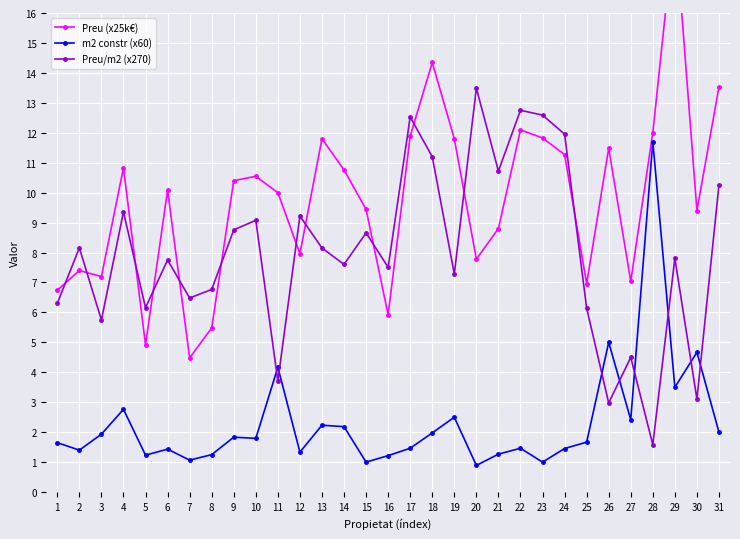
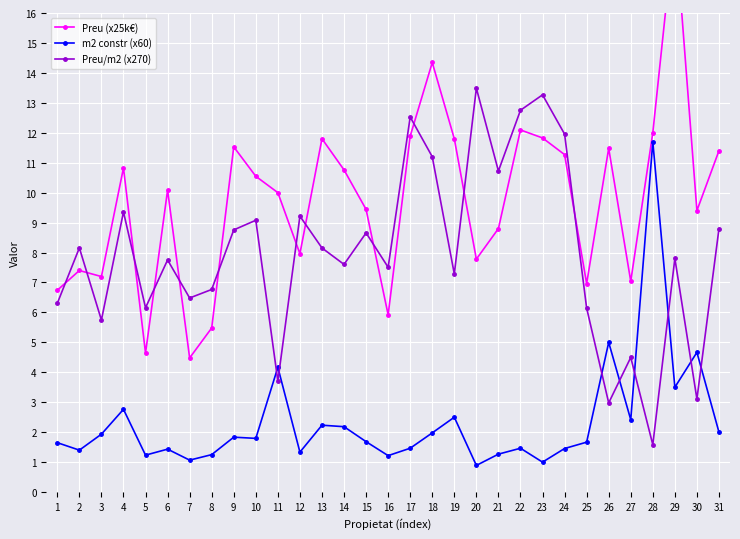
Preu (x25k€), 5: 4.9 -> 4.6
Preu (x25k€), 9: 10.4 -> 11.5
m2 constr (x60), 15: 1.0 -> 1.7
Preu/m2 (x270), 23: 12.6 -> 13.3
Preu (x25k€), 31: 13.5 -> 11.4
Preu/m2 (x270), 31: 10.3 -> 8.8
